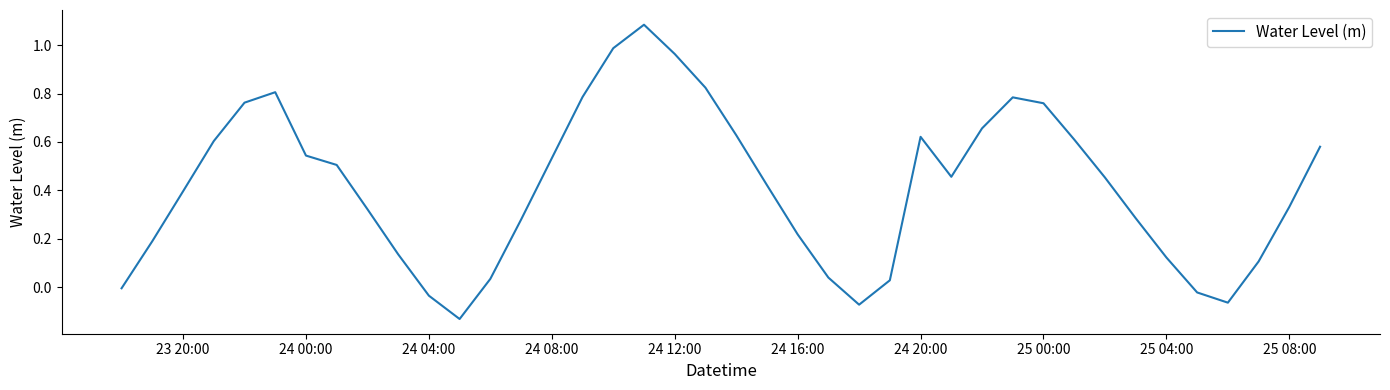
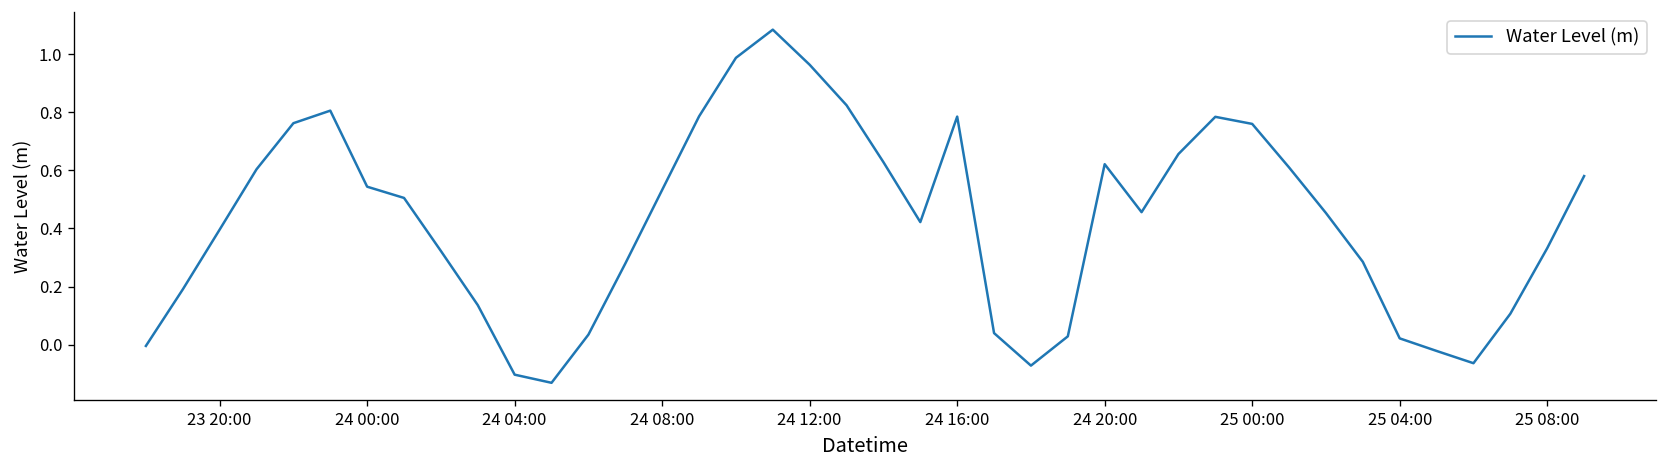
24 04:00: -0.03 -> -0.10
24 16:00: 0.22 -> 0.79
25 04:00: 0.12 -> 0.02
